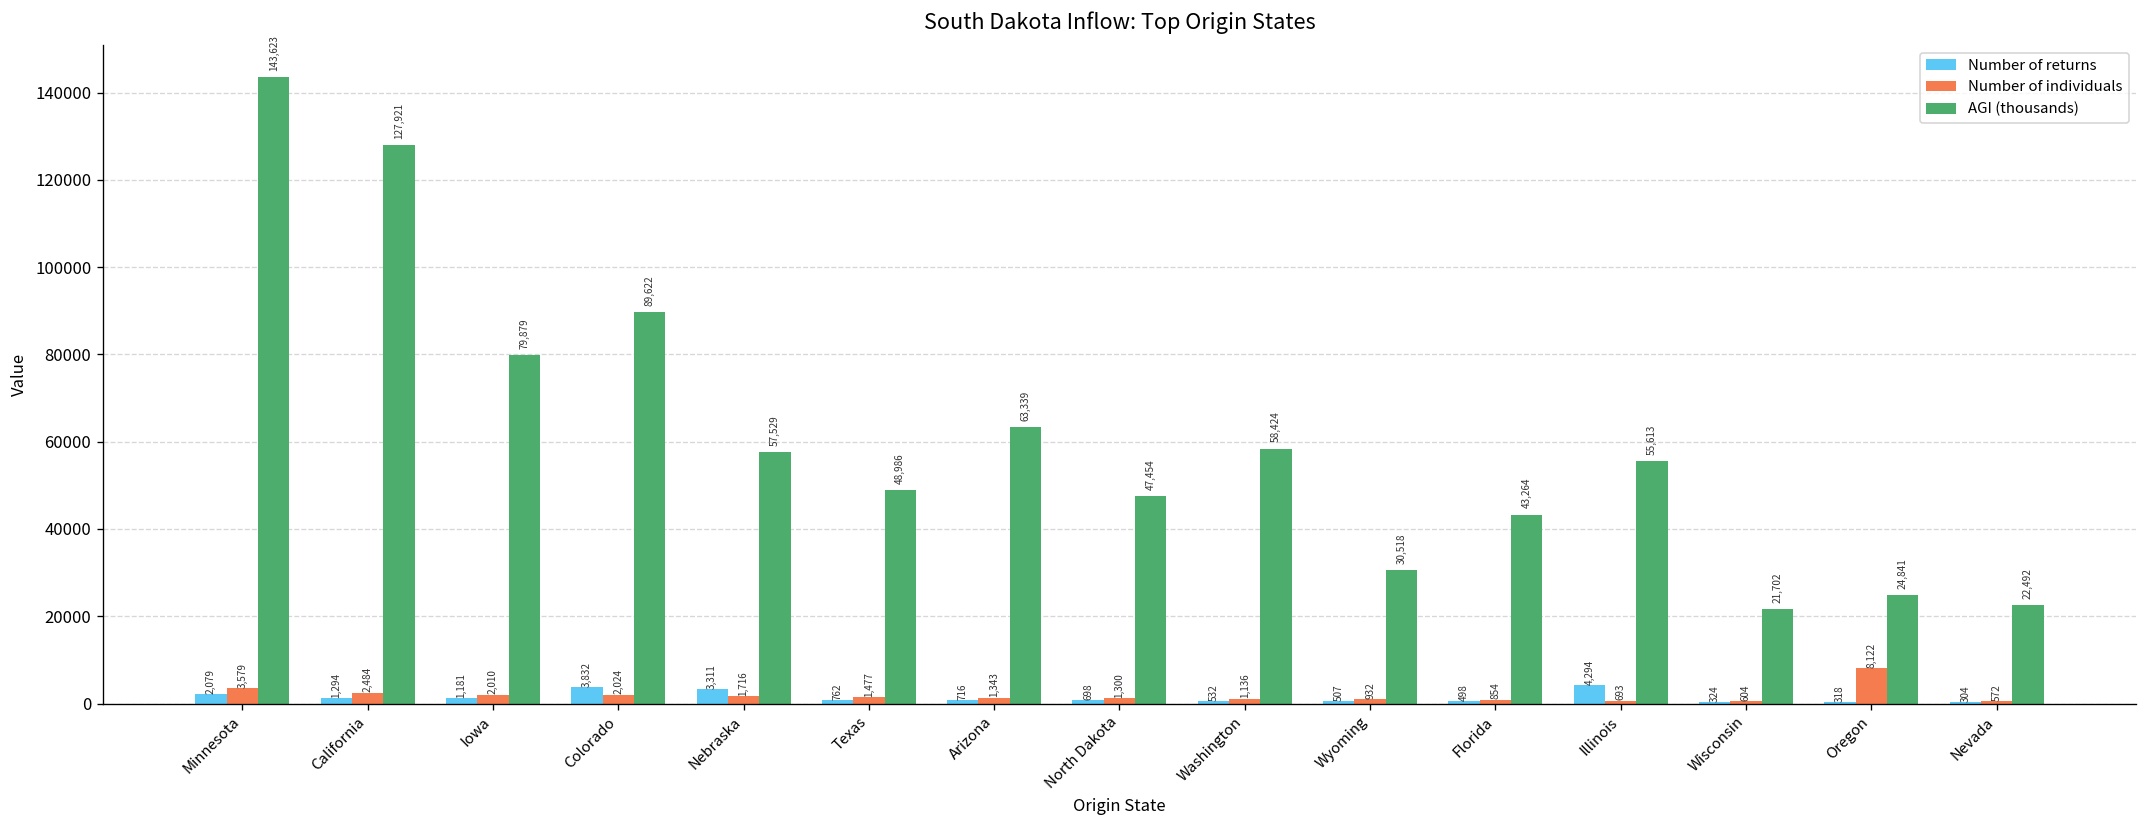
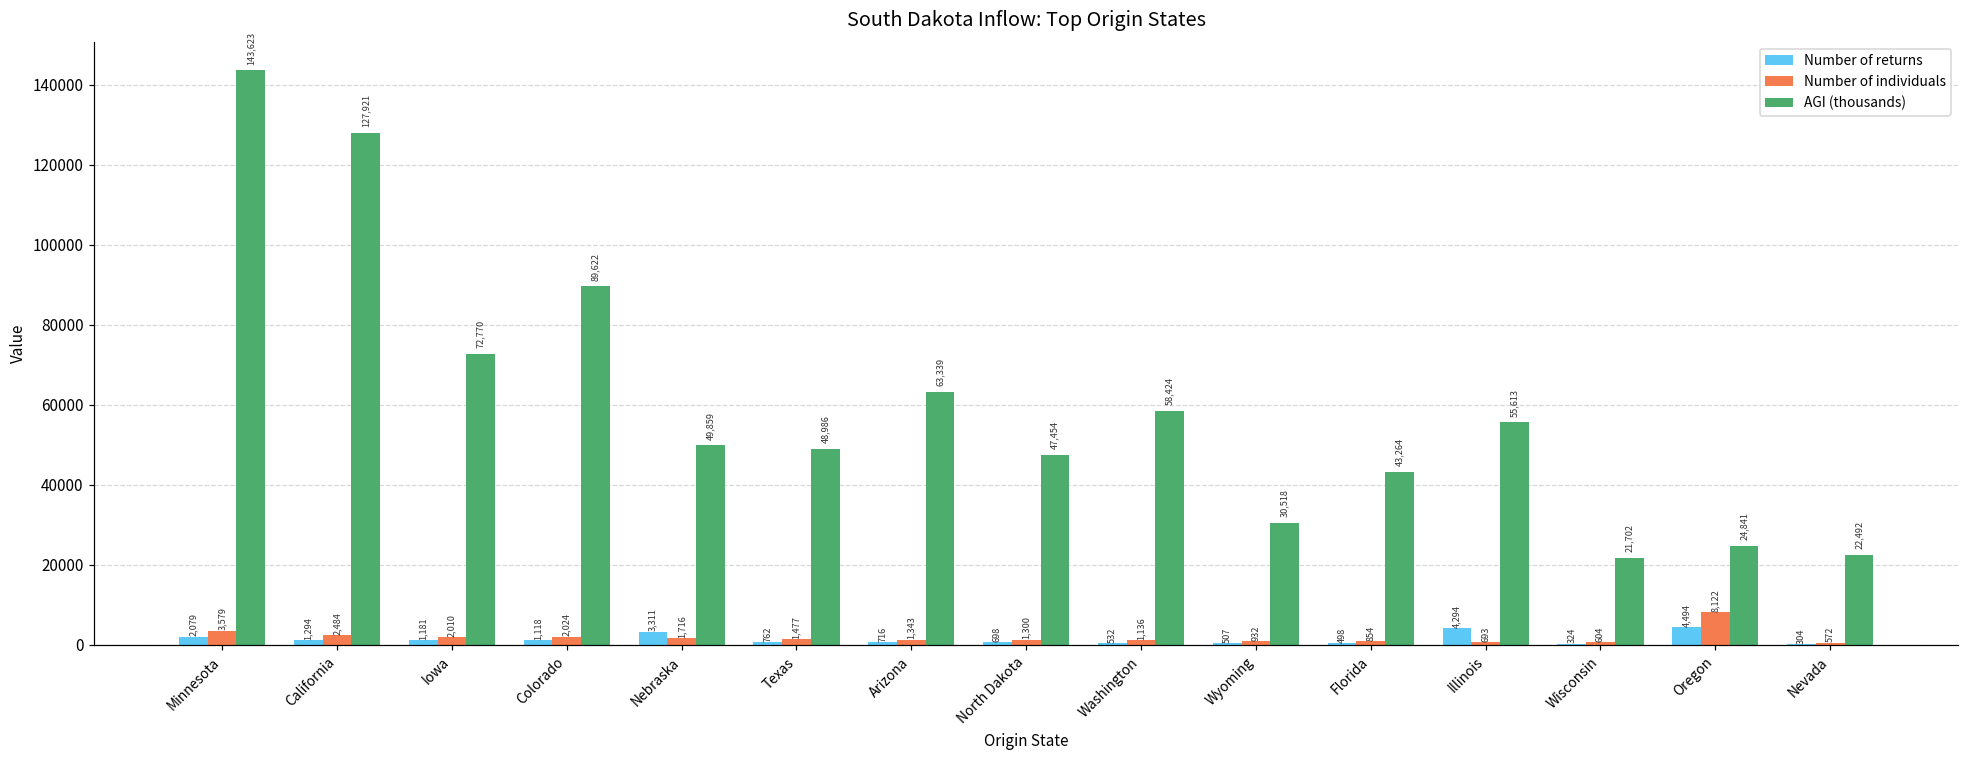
AGI (thousands), Iowa: 79,879 -> 72,770
Number of returns, Colorado: 3,832 -> 1,118
AGI (thousands), Nebraska: 57,529 -> 49,859
Number of returns, Oregon: 318 -> 4,494
